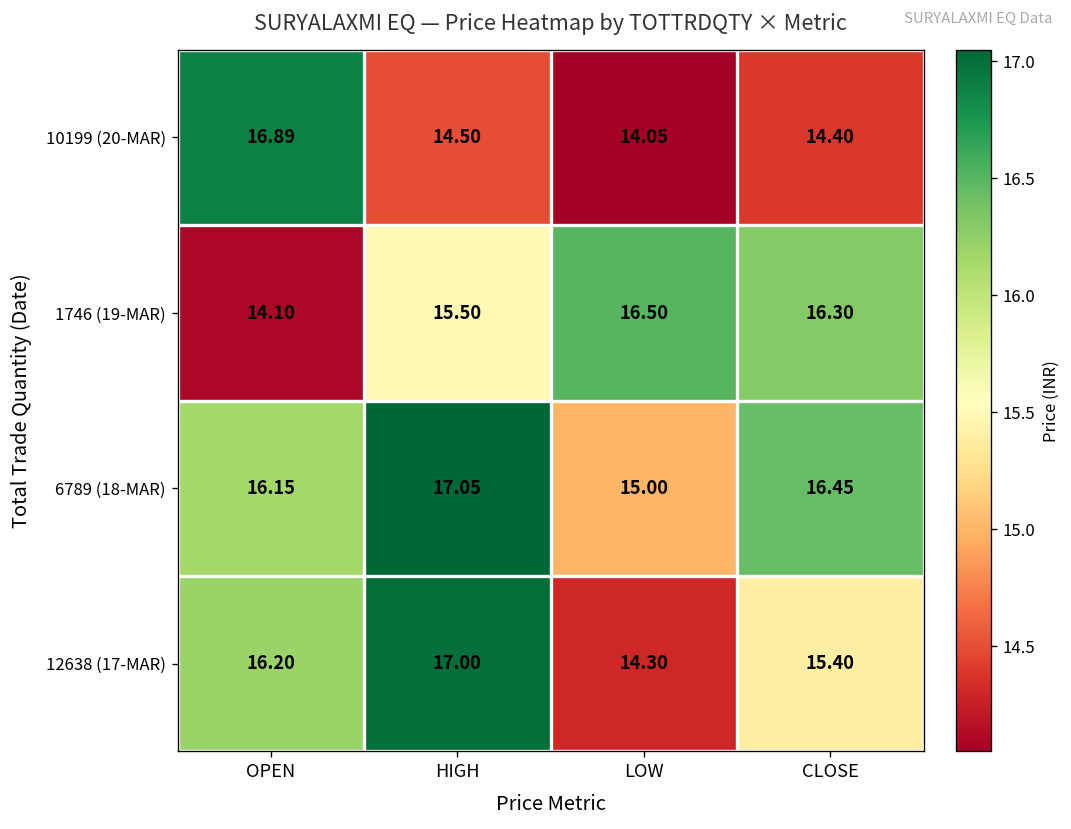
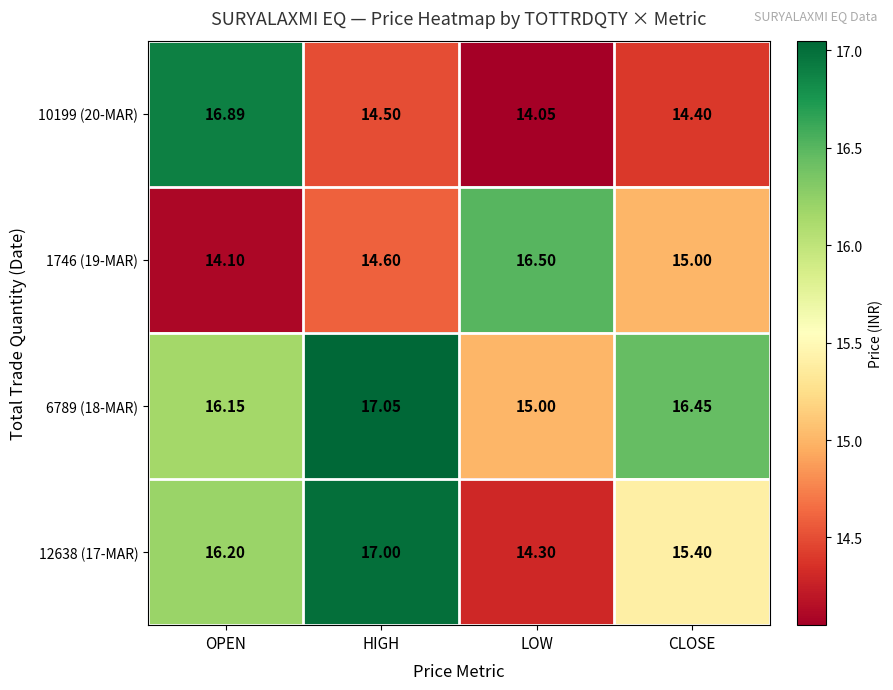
1746 (19-MAR), HIGH: 15.50 -> 14.60
1746 (19-MAR), CLOSE: 16.30 -> 15.00
